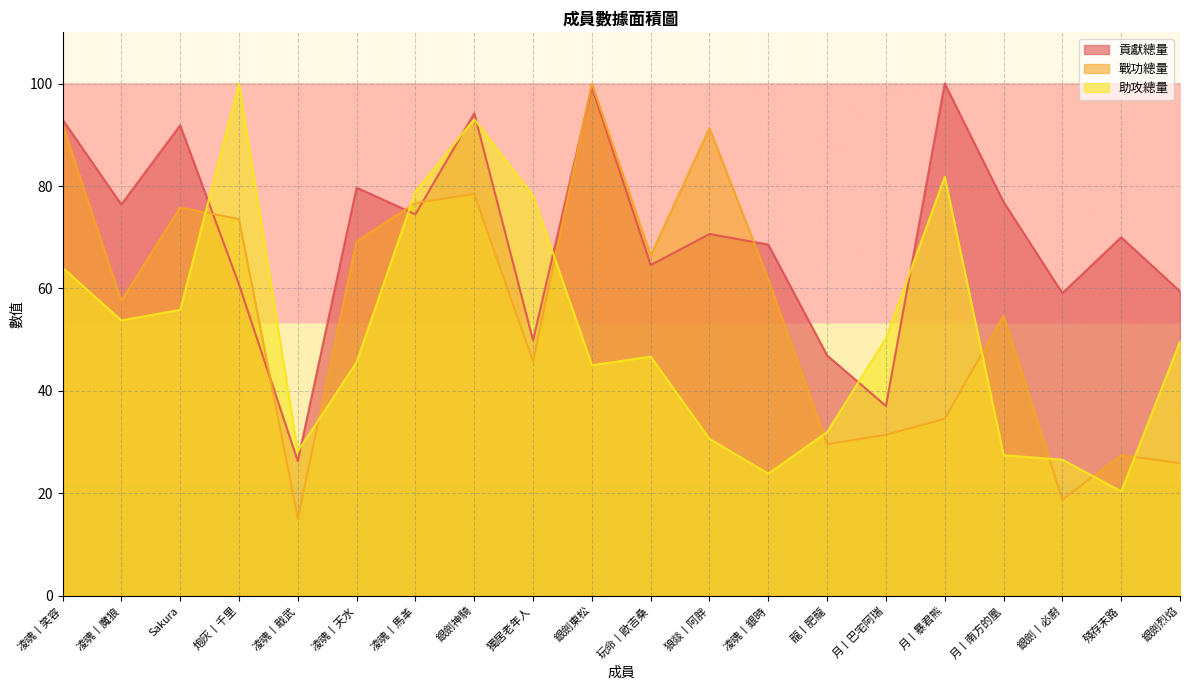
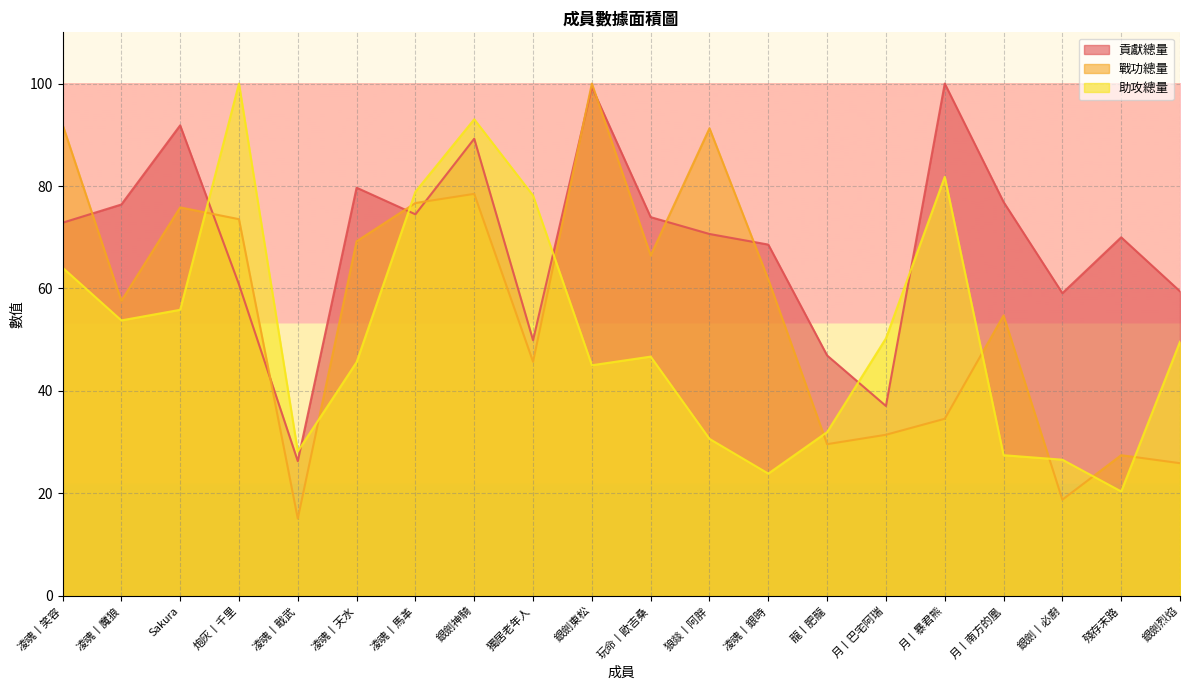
貢獻總量, 凌魂丨笑容: 93 -> 73
貢獻總量, 銀劍神騎: 94 -> 89
貢獻總量, 玩命丨歐吉桑: 65 -> 74
